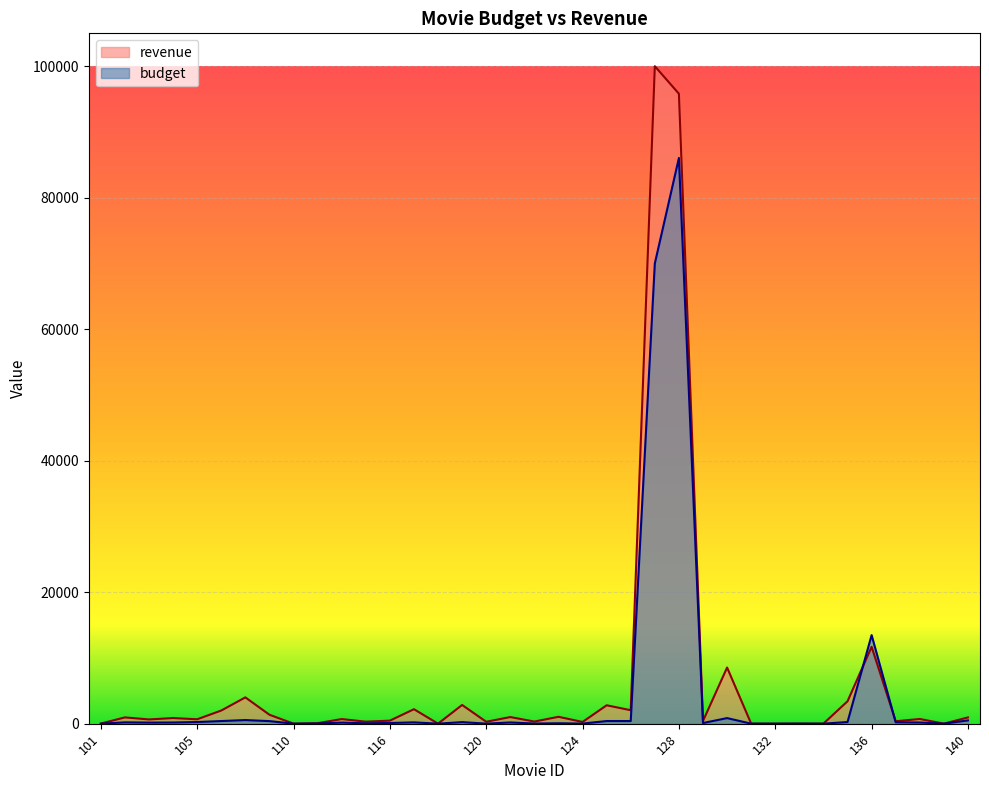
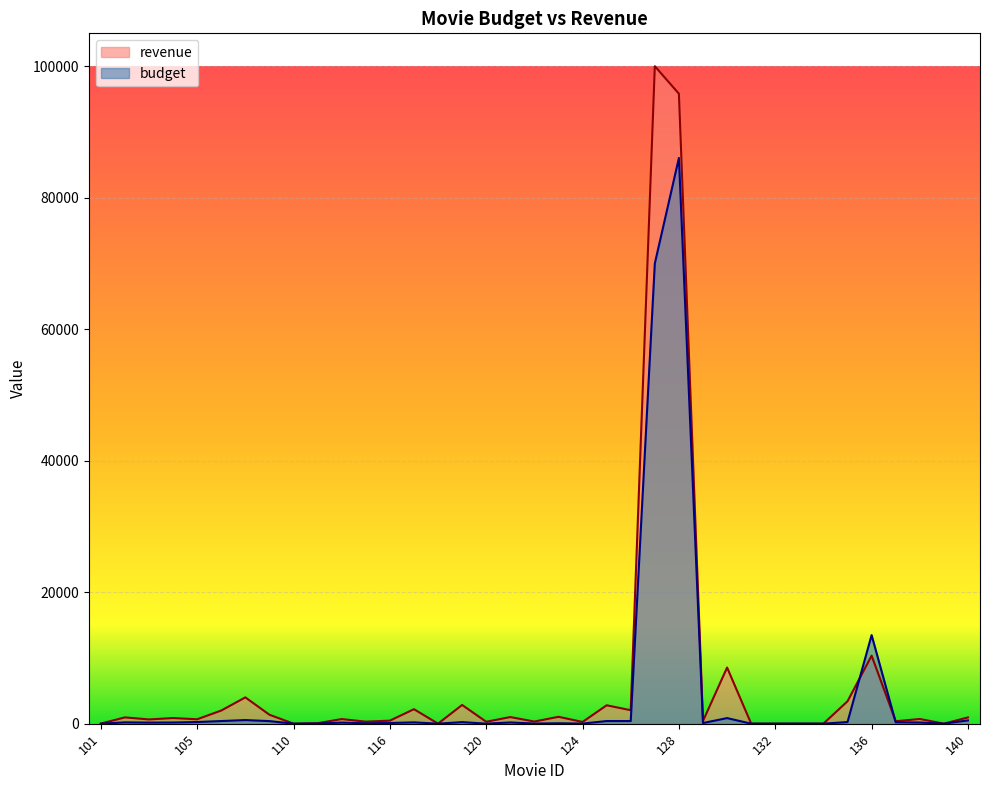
revenue, 136: 12000 -> 10000
